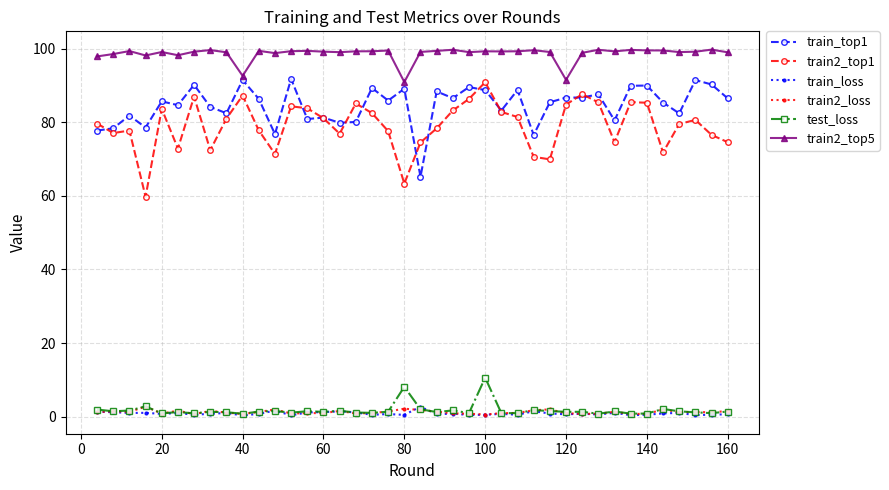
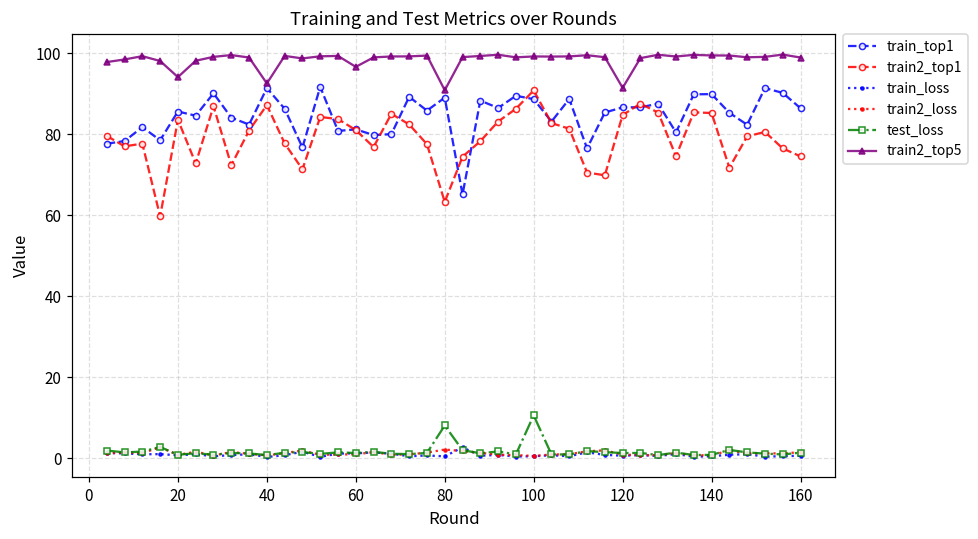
train2_top5, 20: 99 -> 94
train2_top5, 60: 99 -> 97
